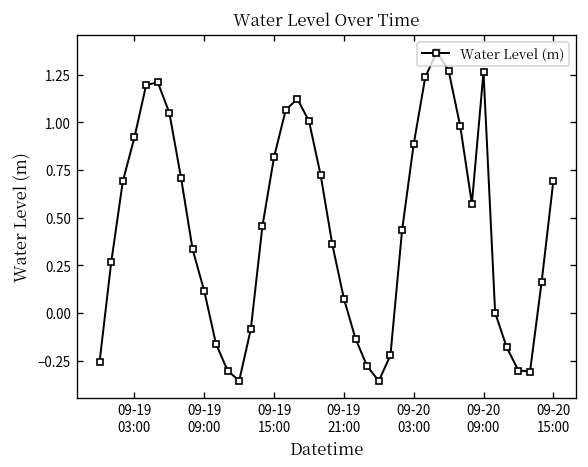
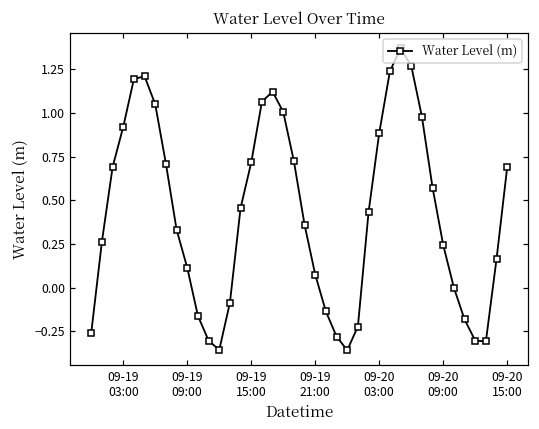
09-19 15:00: 0.82 -> 0.72
09-20 09:00: 1.26 -> 0.24
